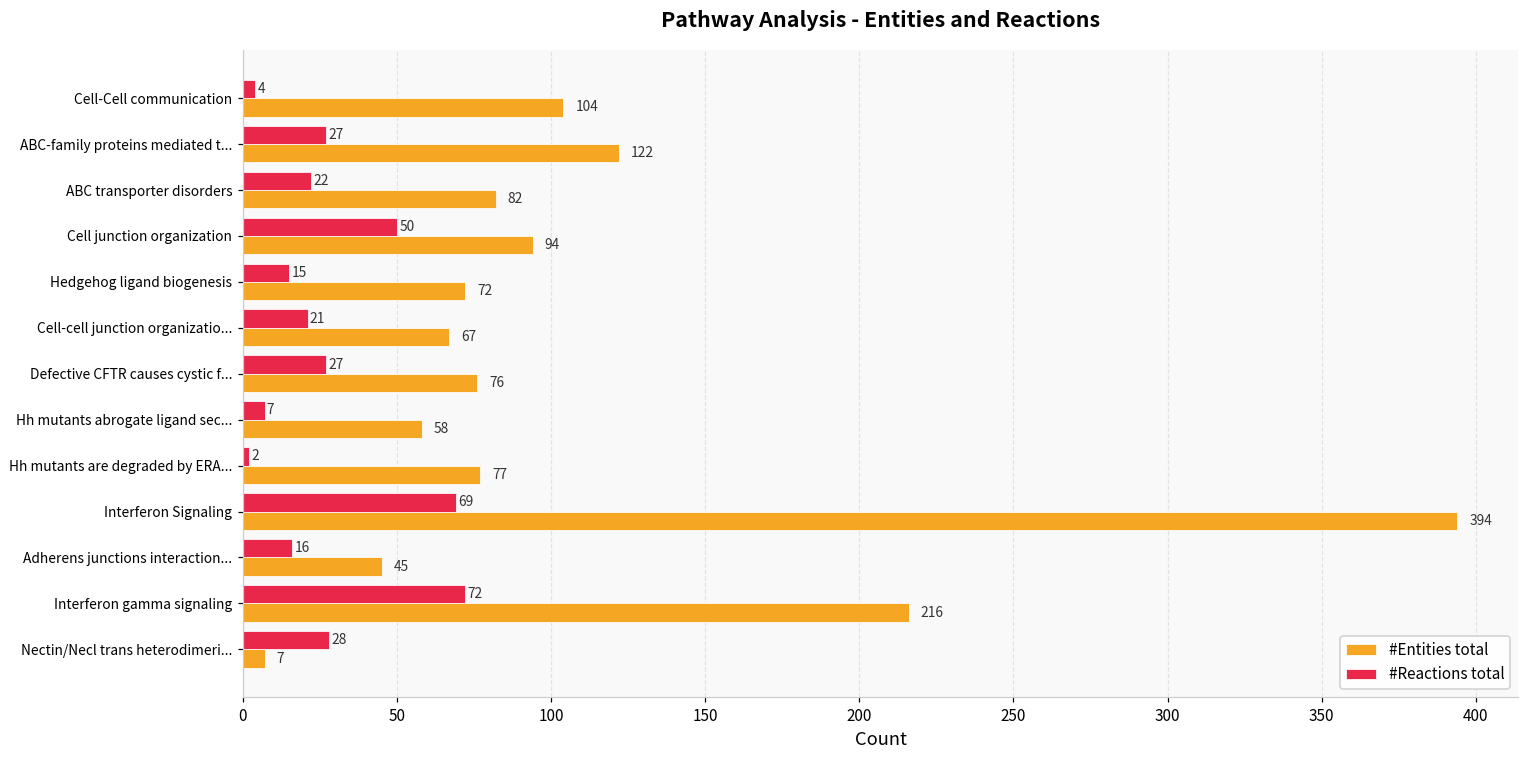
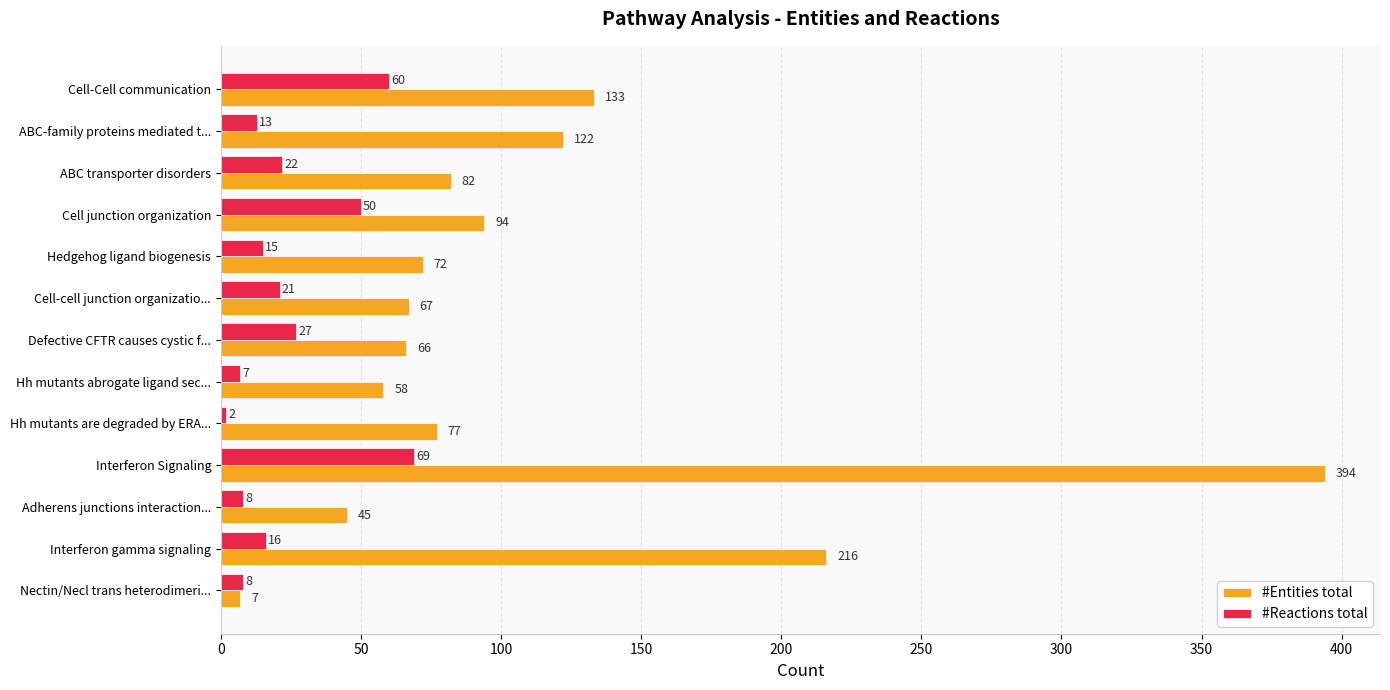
#Reactions total, Cell-Cell communication: 4 -> 60
#Entities total, Cell-Cell communication: 104 -> 133
#Reactions total, ABC-family proteins mediated t...: 27 -> 13
#Entities total, Defective CFTR causes cystic f...: 76 -> 66
#Reactions total, Adherens junctions interaction...: 16 -> 8
#Reactions total, Interferon gamma signaling: 72 -> 16
#Reactions total, Nectin/Necl trans heterodimeri...: 28 -> 8
